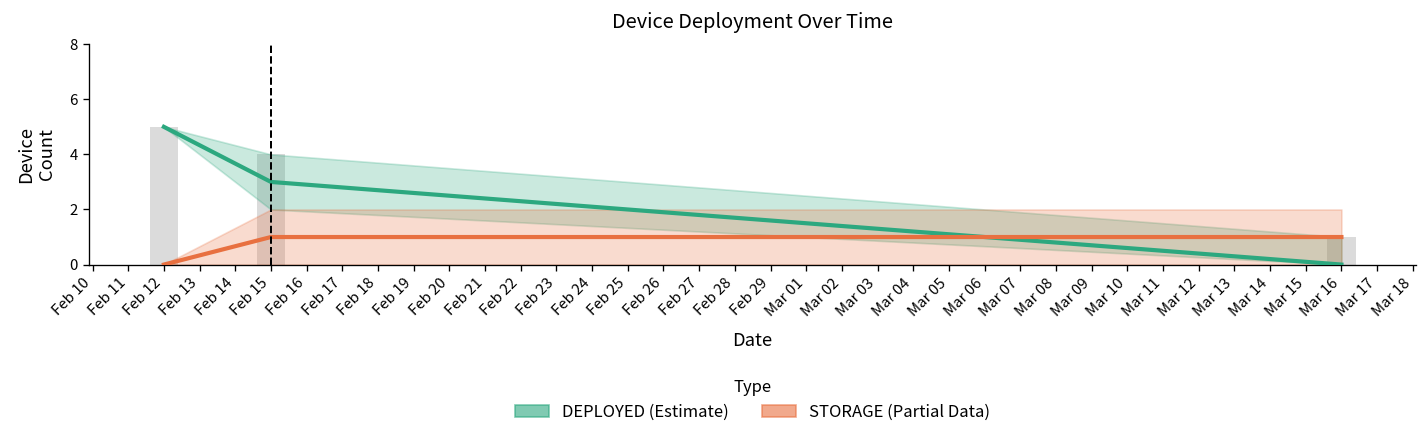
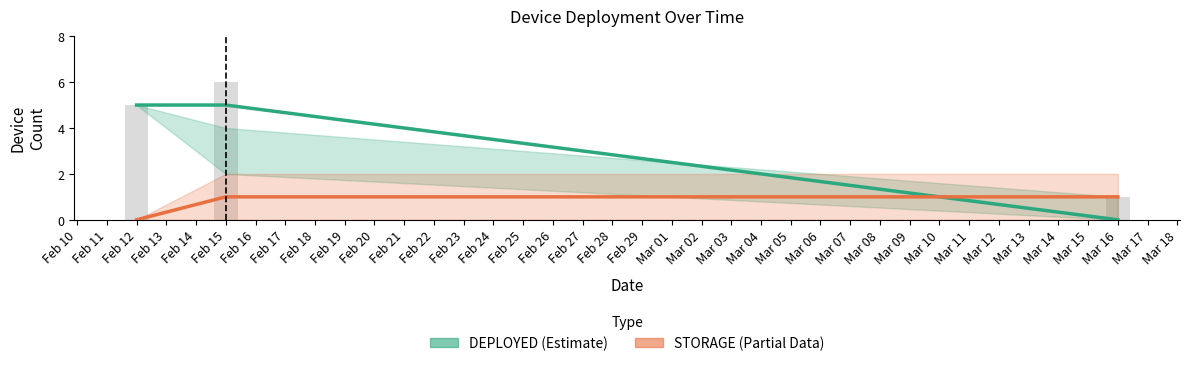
DEPLOYED (Estimate), Feb 15: 3 -> 5
